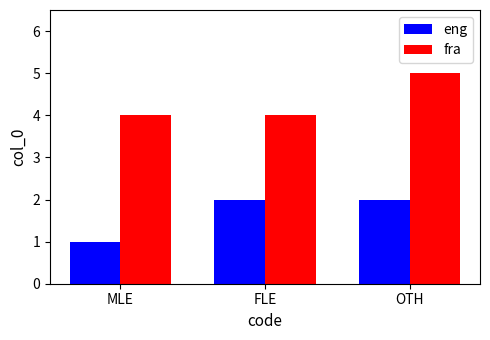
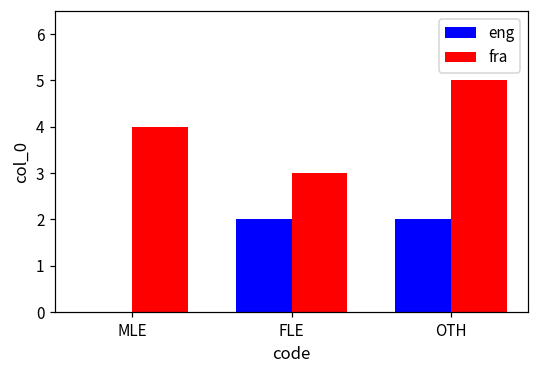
eng, MLE: 1 -> 0
fra, FLE: 4 -> 3
